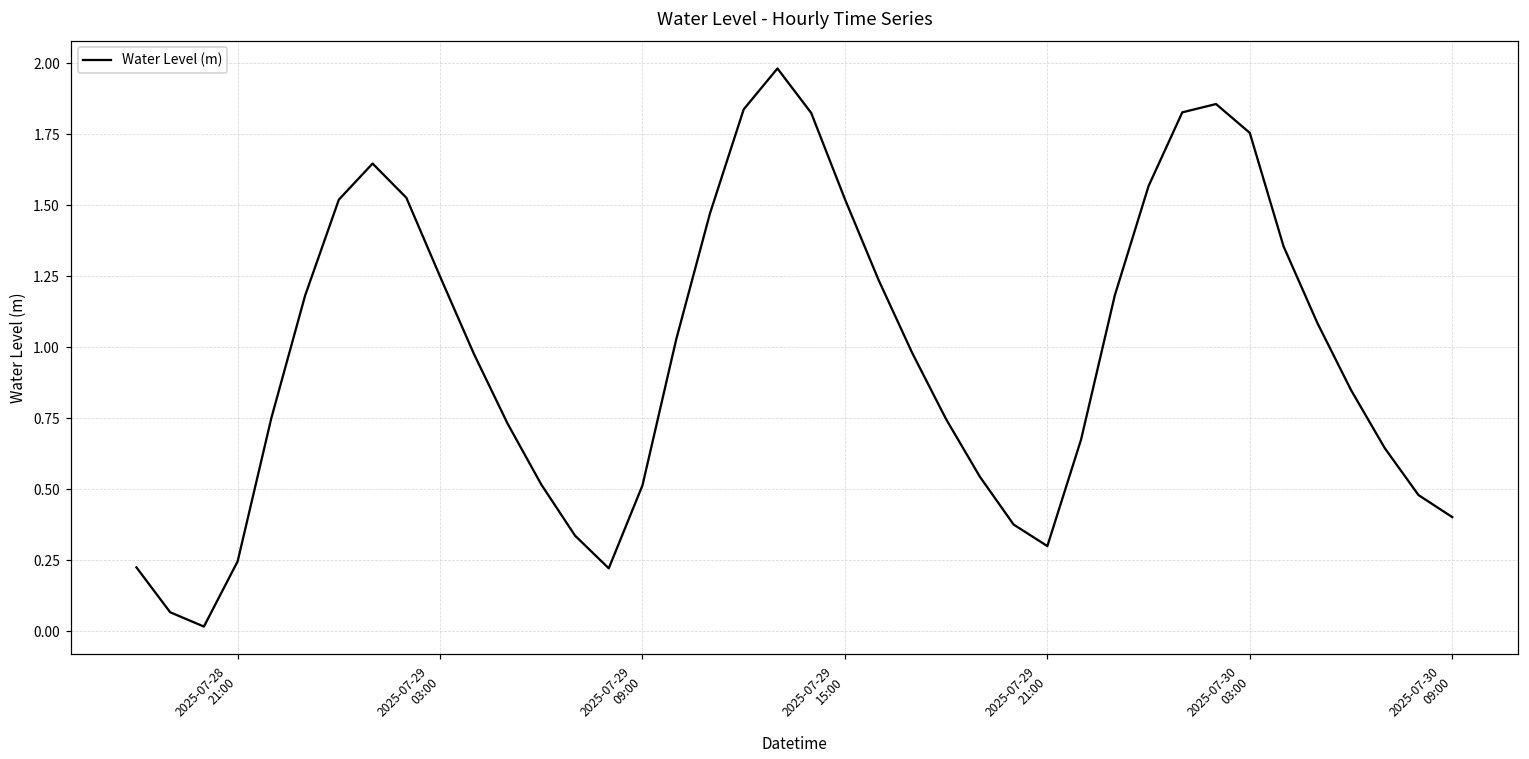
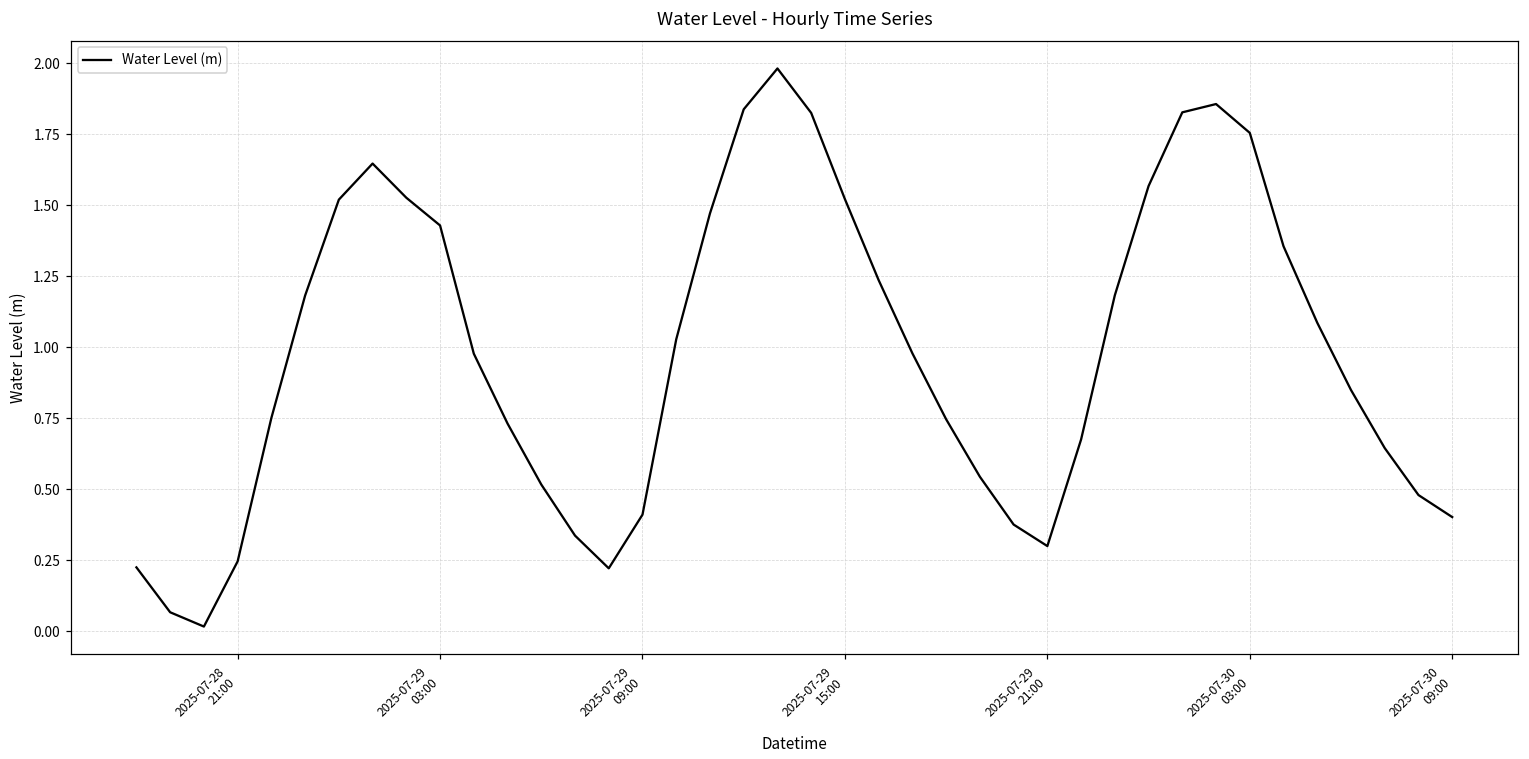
2025-07-29 03:00: 1.25 -> 1.43
2025-07-29 09:00: 0.51 -> 0.41
